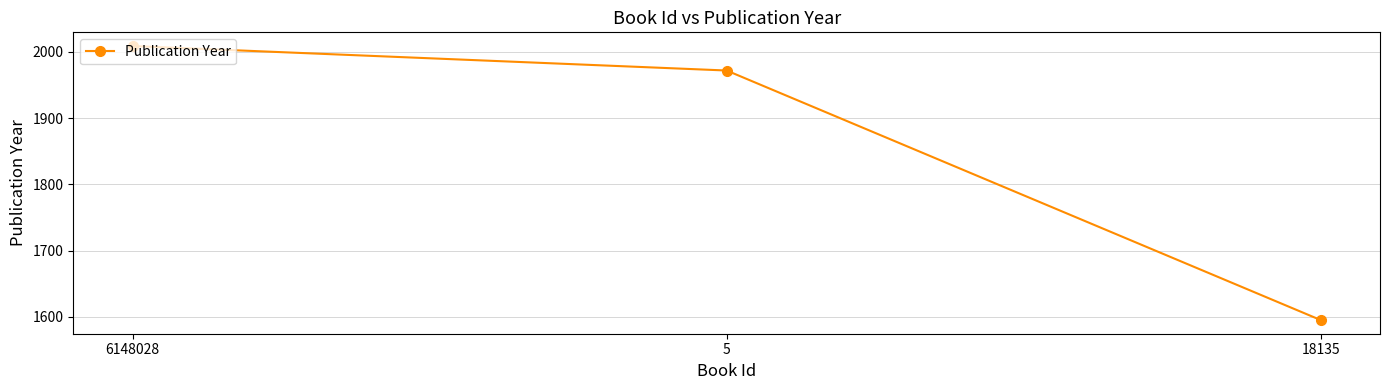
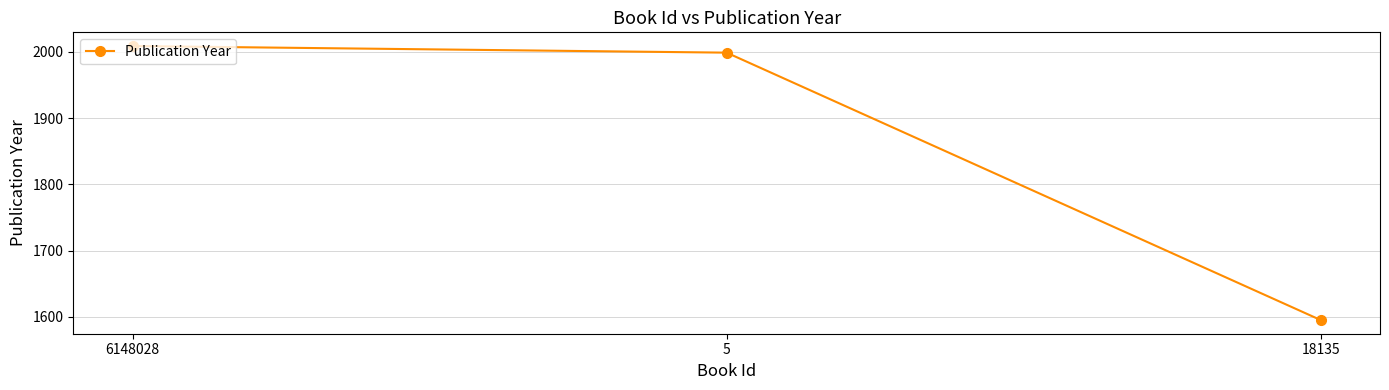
5: 1970 -> 2000
